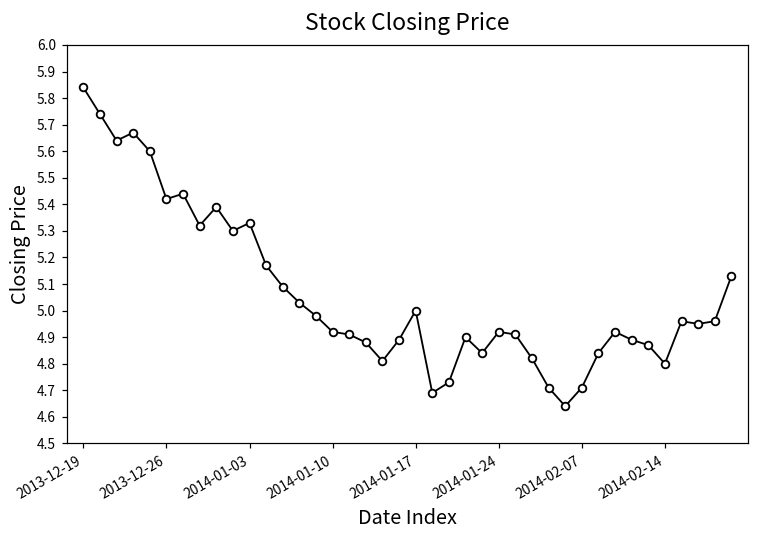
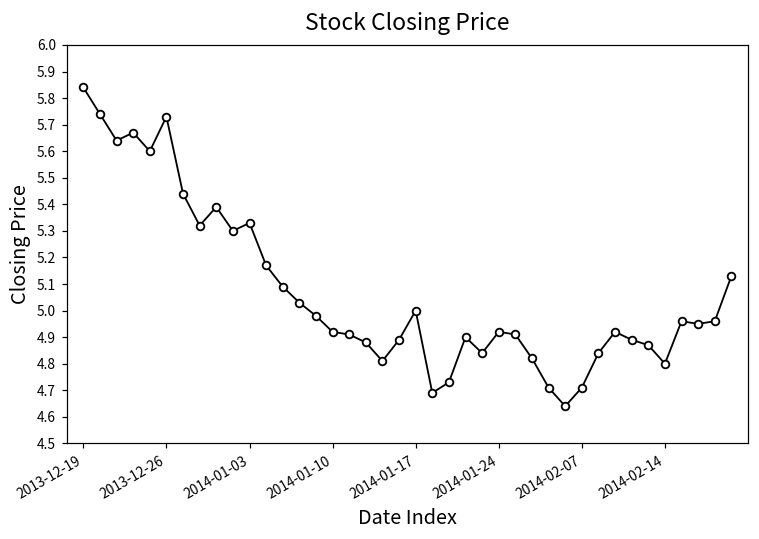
2013-12-26: 5.42 -> 5.73
